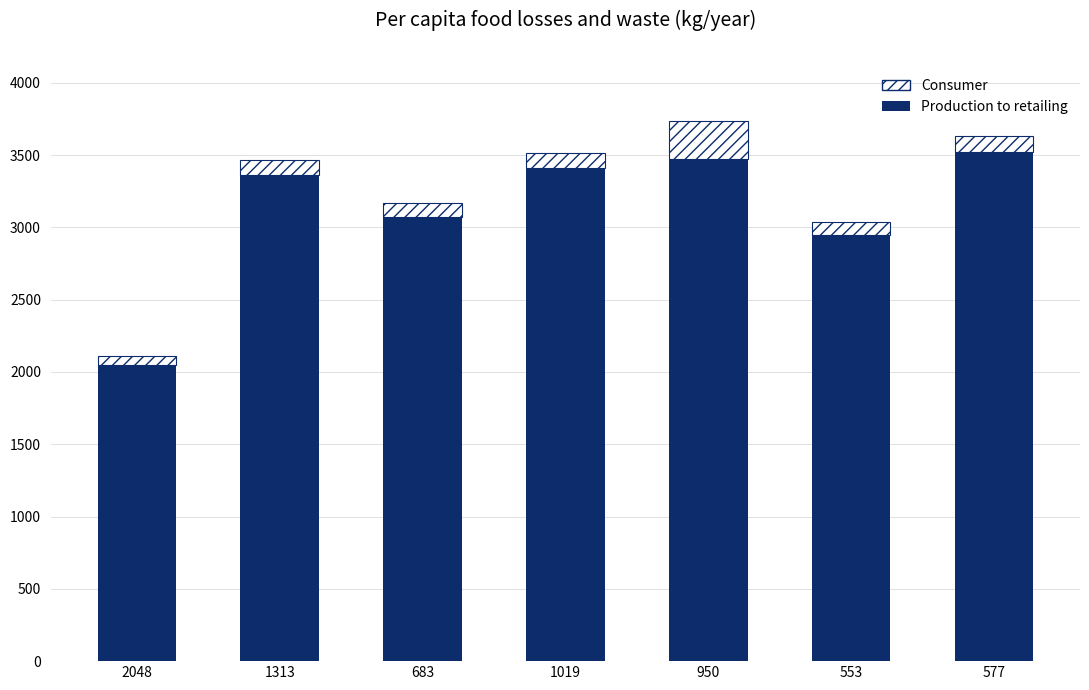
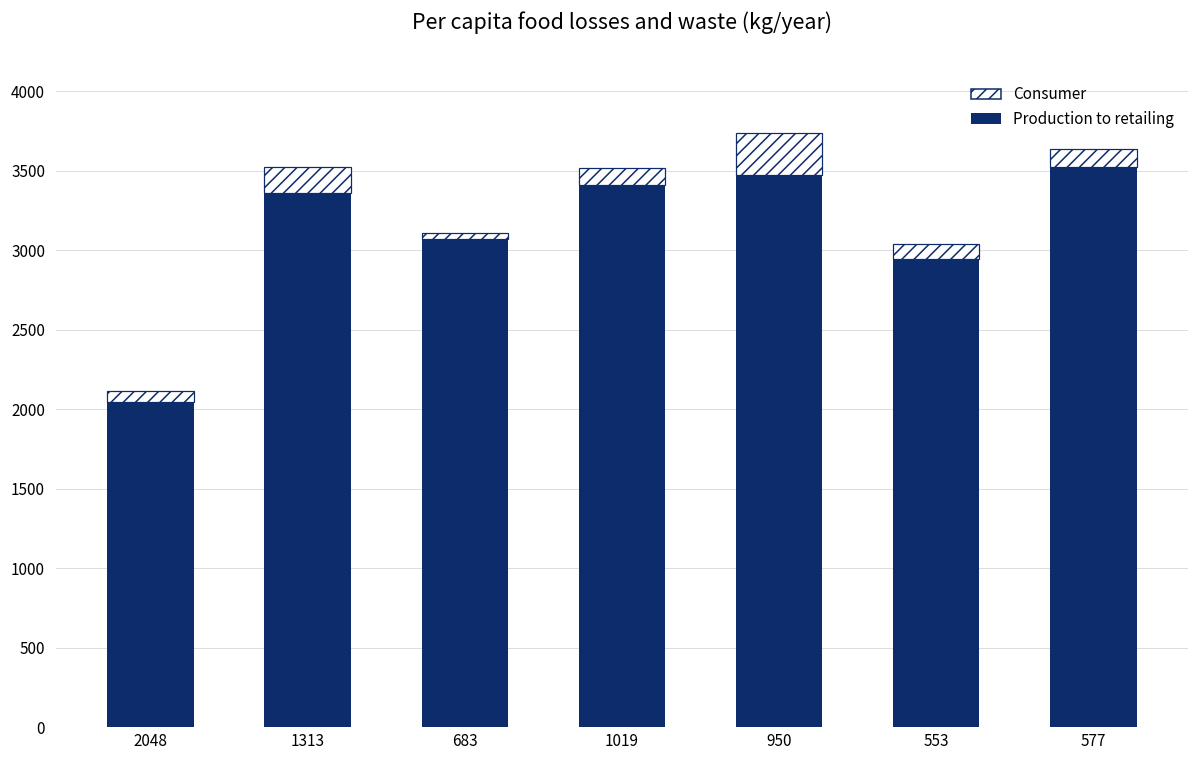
Consumer, 1313: 110 -> 170
Consumer, 683: 100 -> 40
